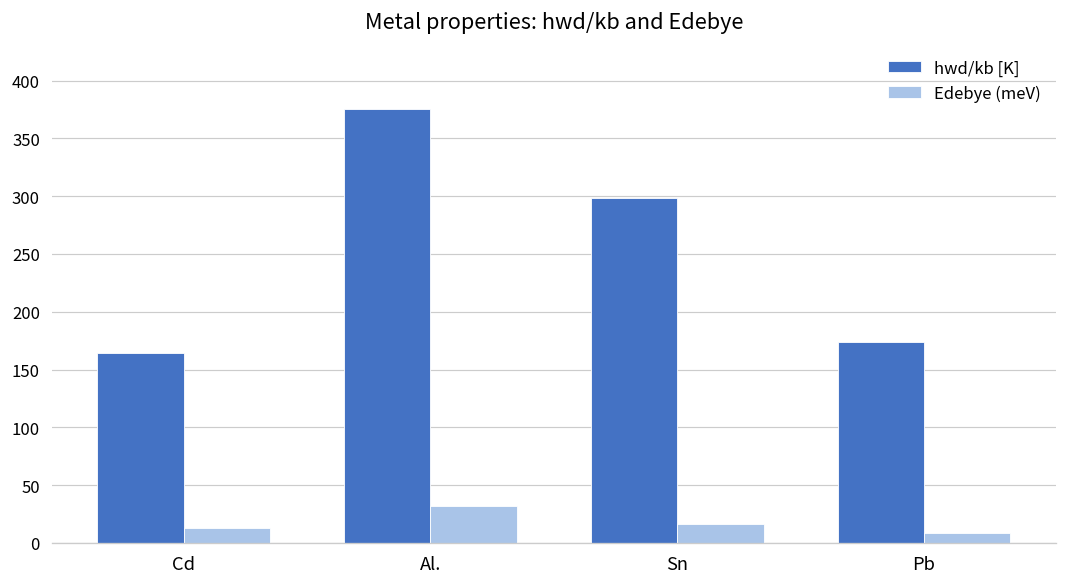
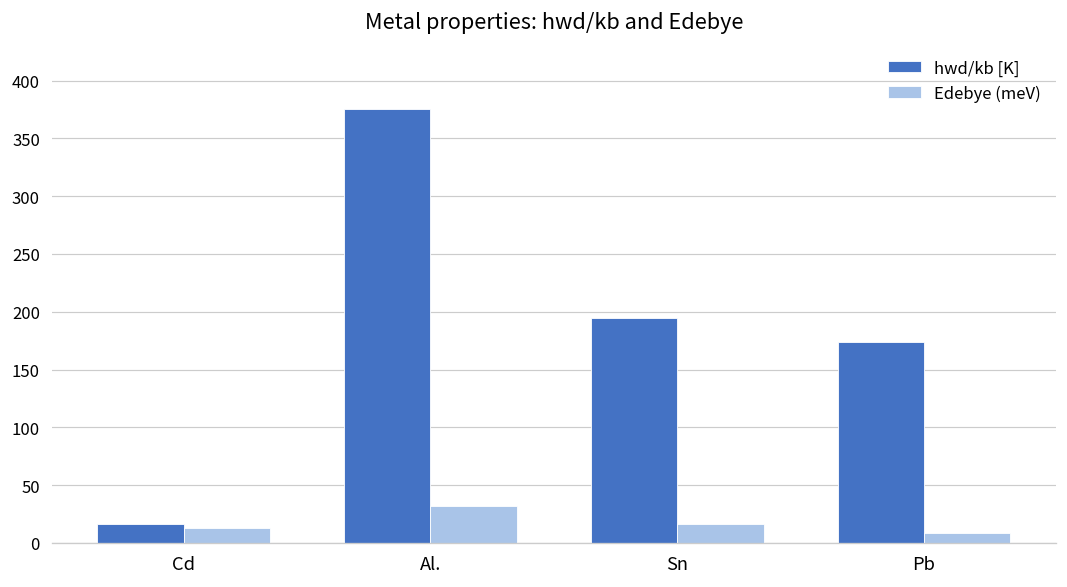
hwd/kb [K], Cd: 160 -> 20
hwd/kb [K], Sn: 300 -> 200
